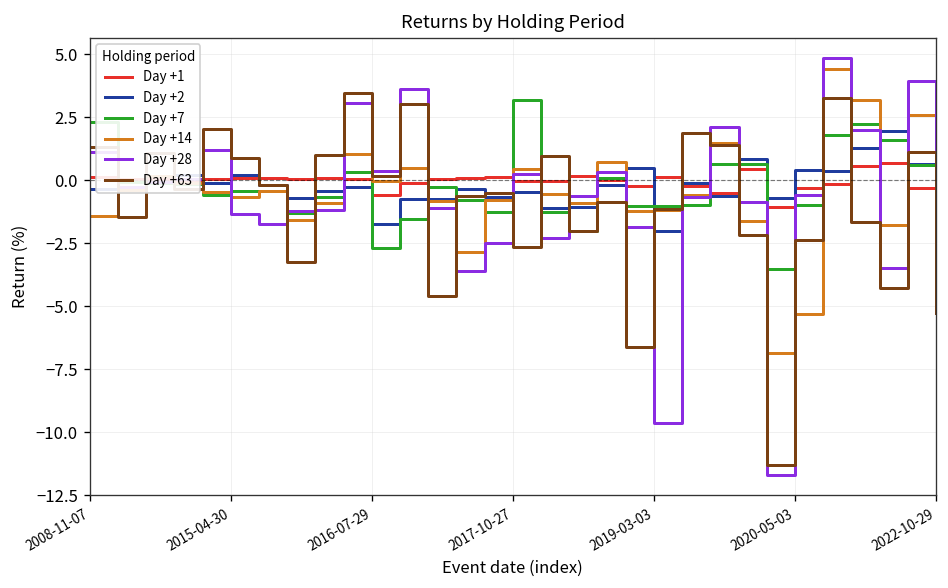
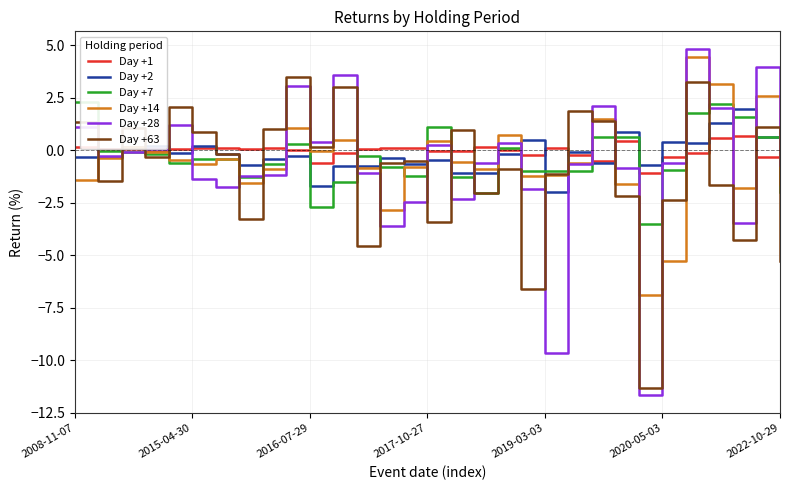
Day +7, 2017-10-27: 3.2 -> 1.1
Day +63, 2017-10-27: -2.6 -> -3.4
